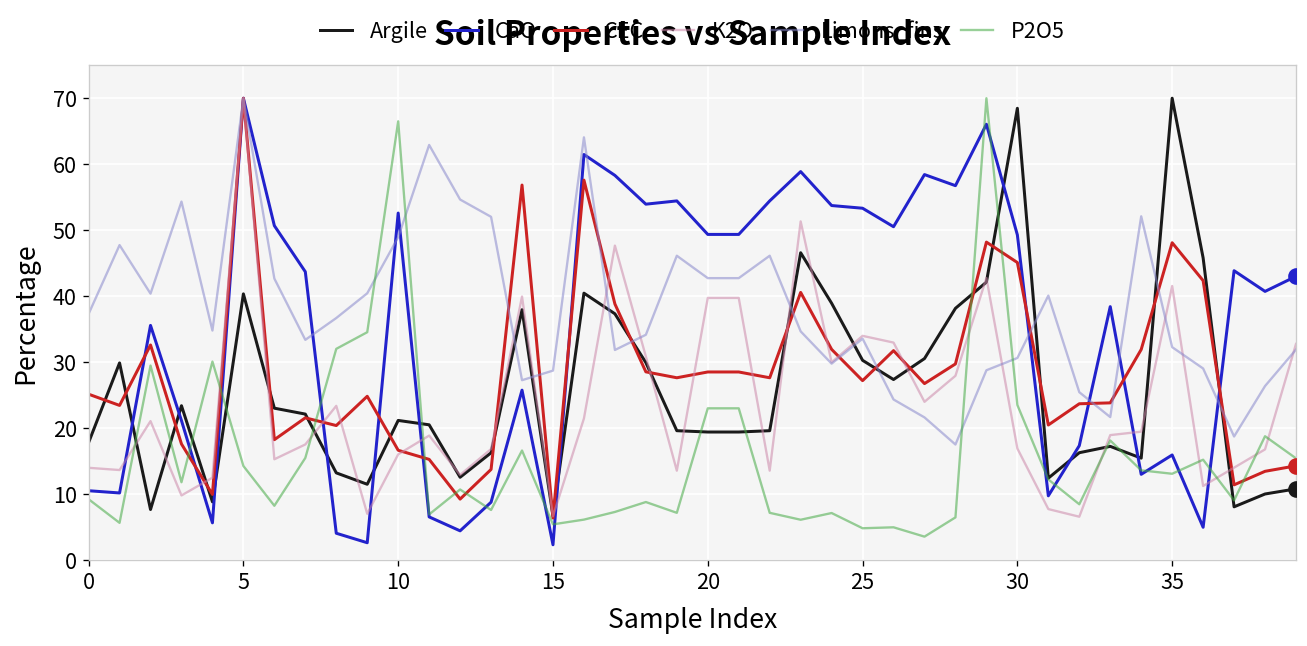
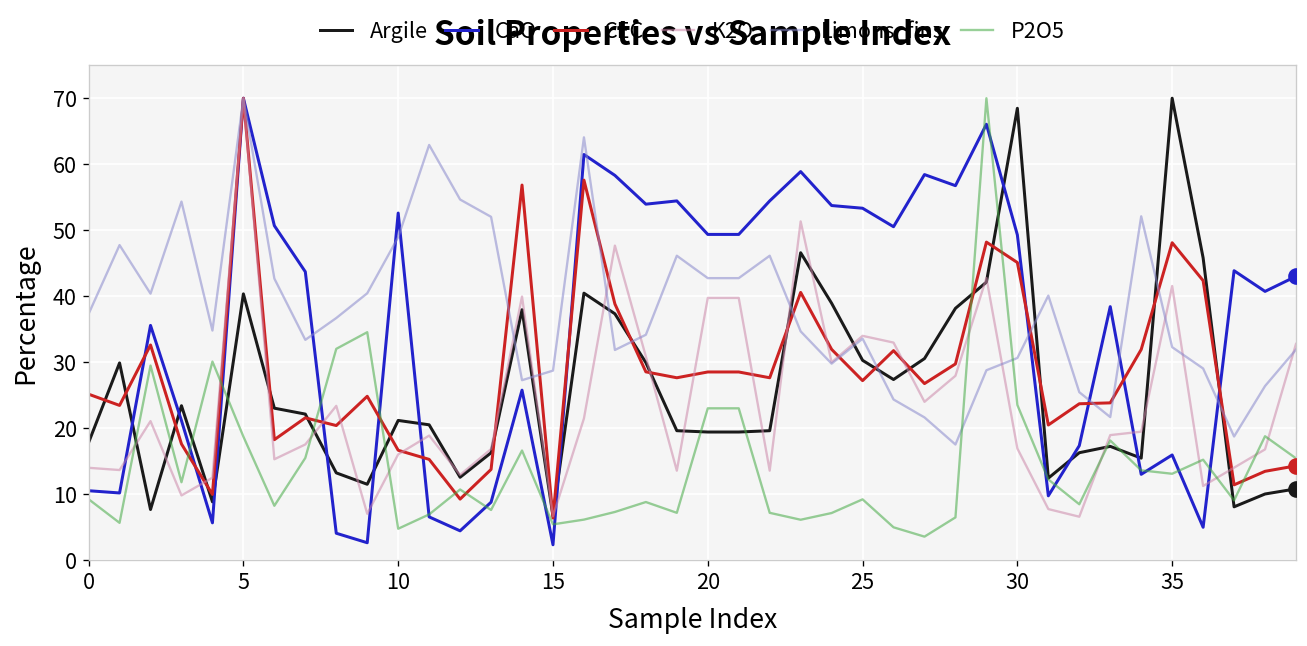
P2O5, 5: 14 -> 19
P2O5, 10: 66 -> 5
P2O5, 25: 5 -> 9
